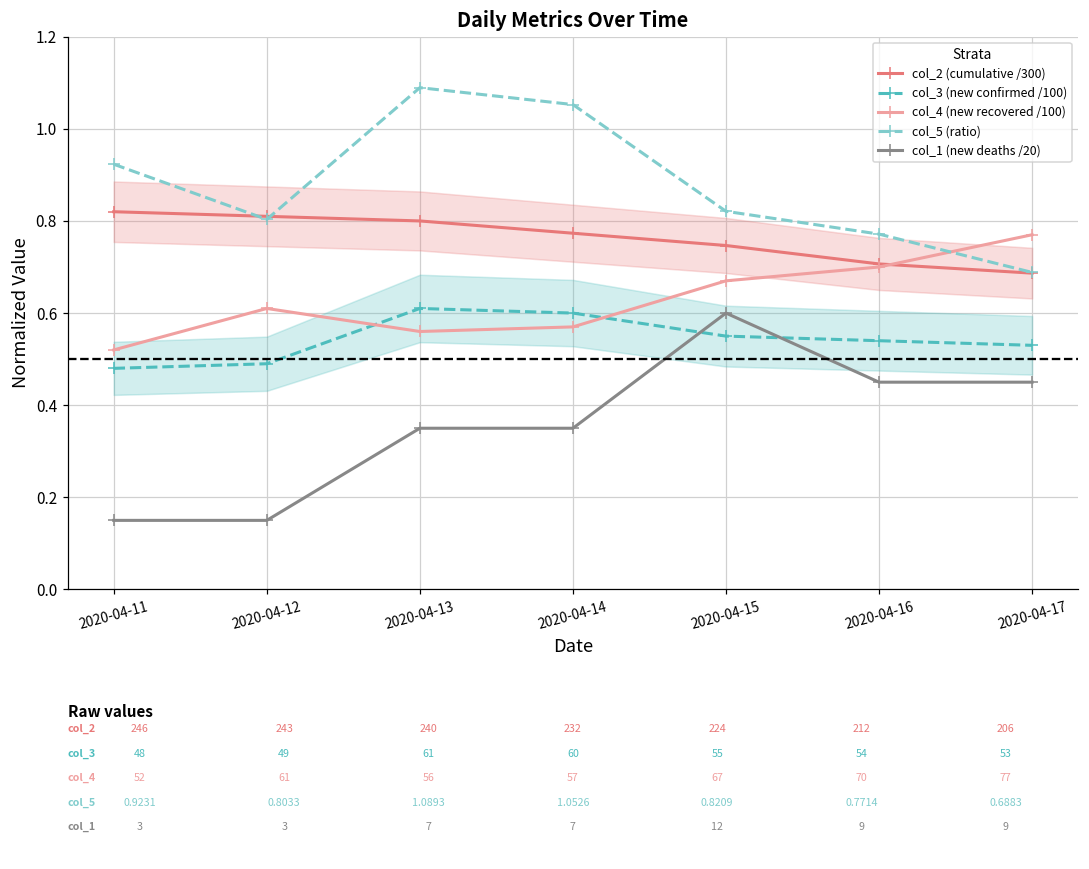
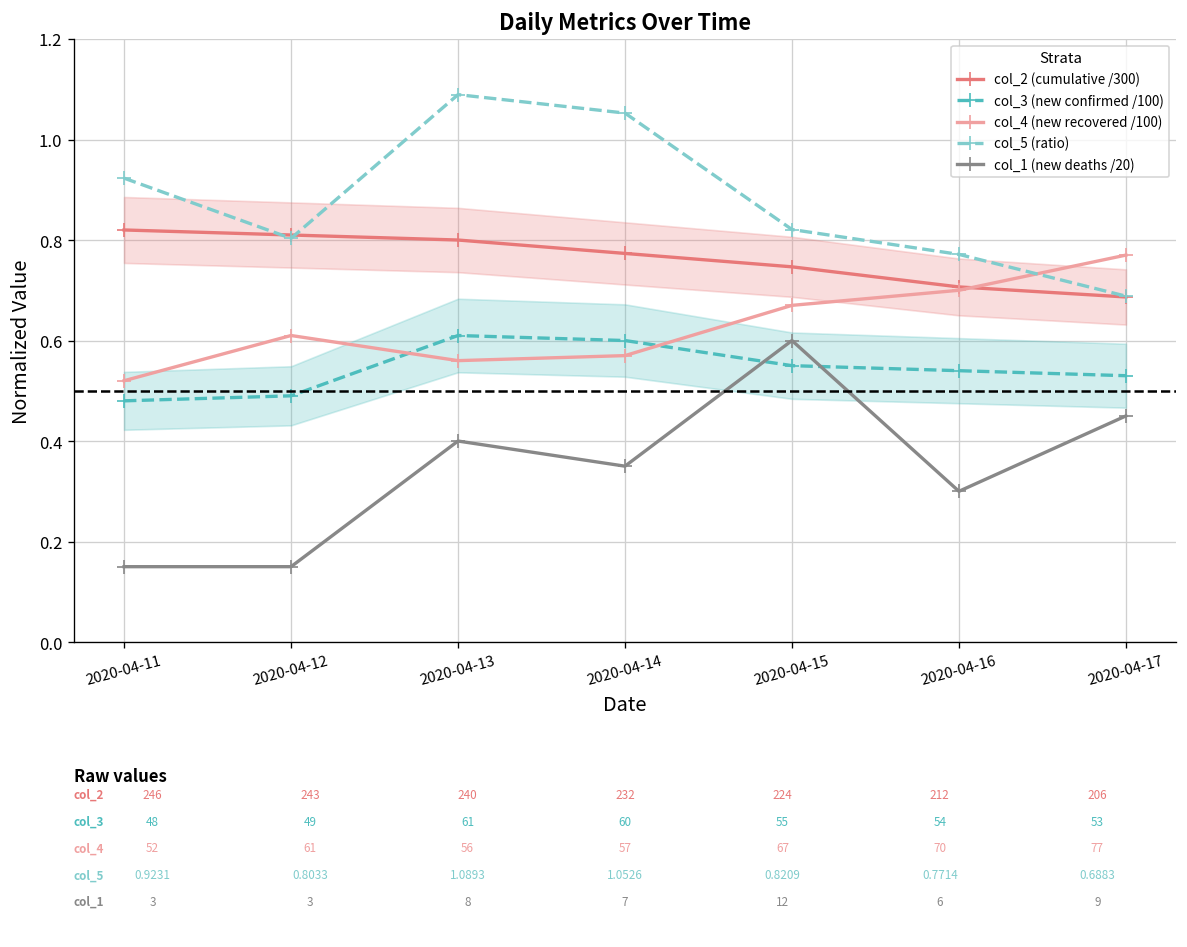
col_1 (new deaths /20), 2020-04-13: 7 -> 8
col_1 (new deaths /20), 2020-04-16: 9 -> 6
